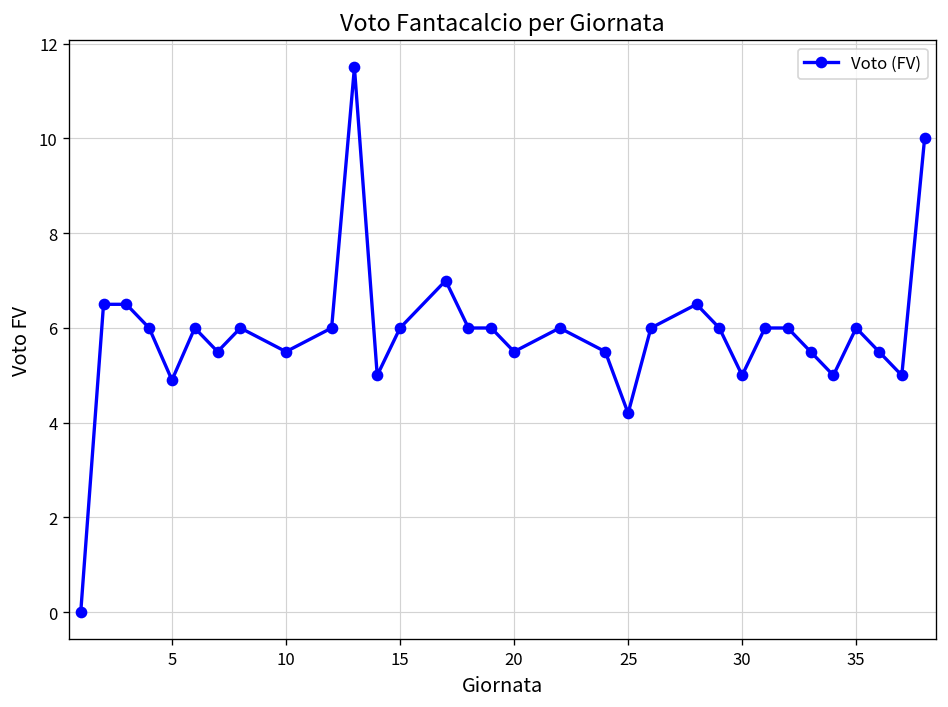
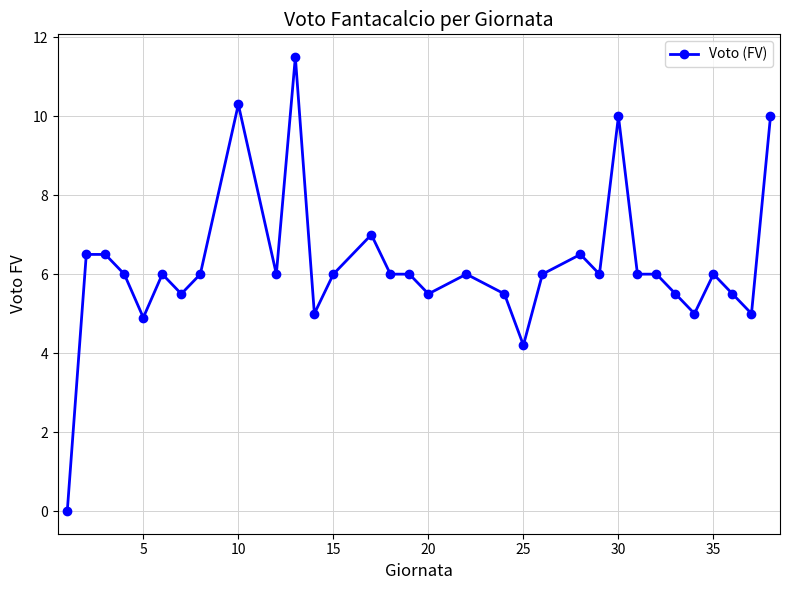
10: 5.5 -> 10.3
30: 5 -> 10
